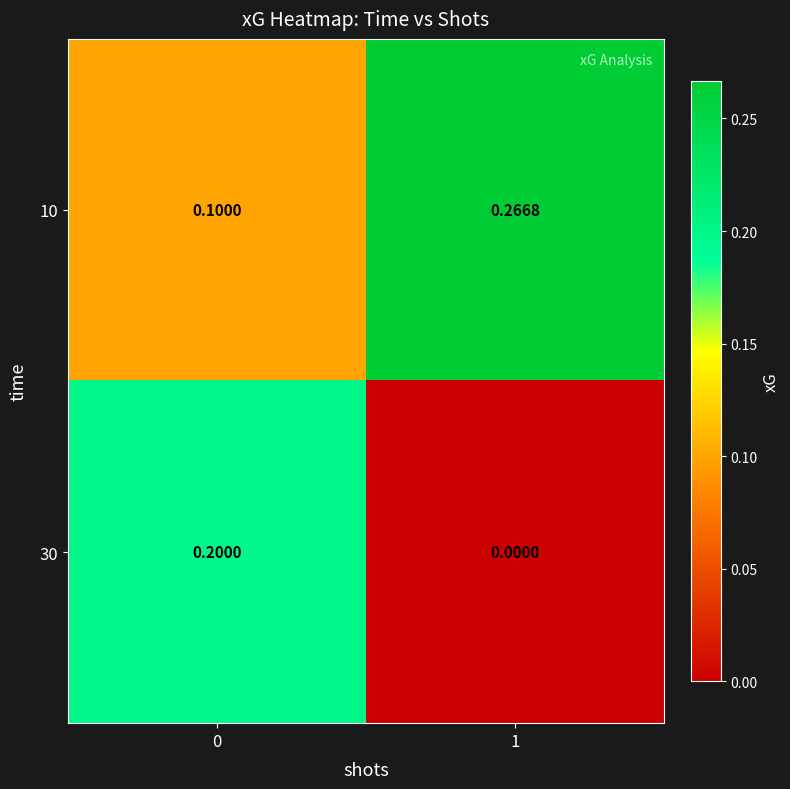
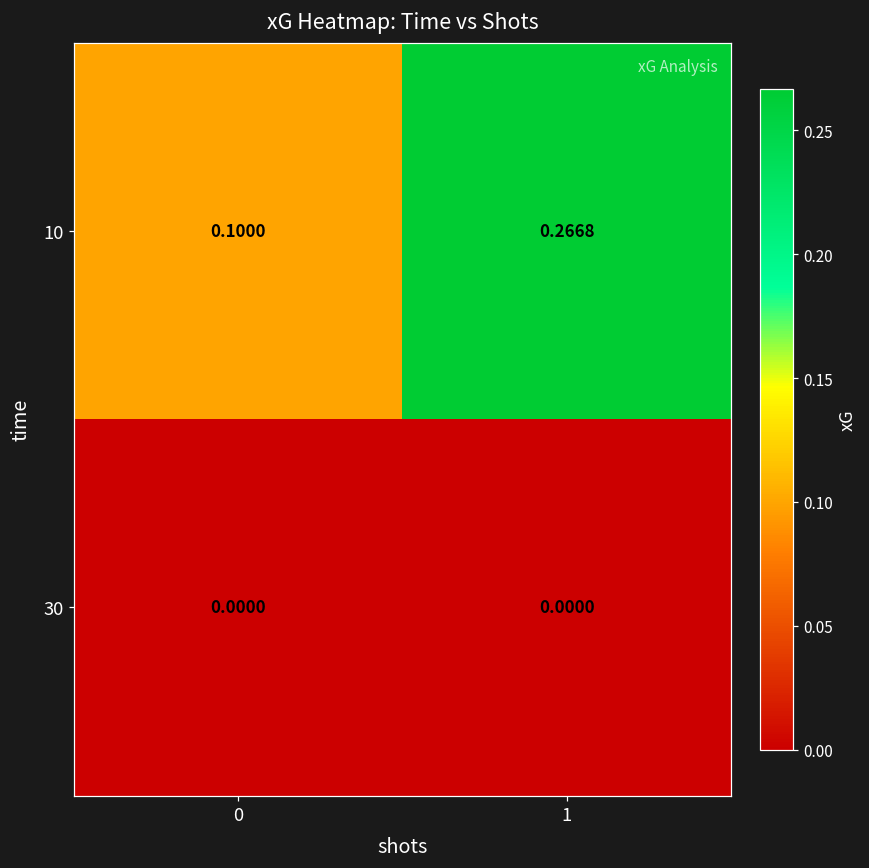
30, 0: 0.2000 -> 0.0000
